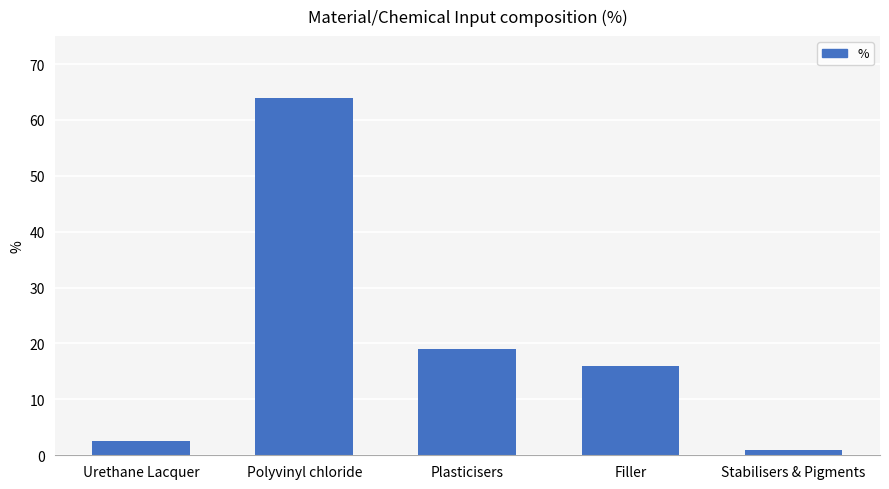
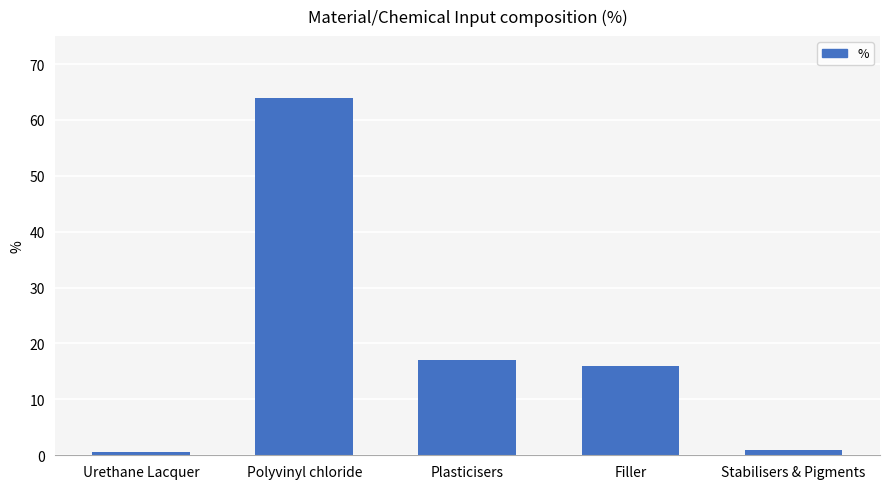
Urethane Lacquer: 3 -> 1
Plasticisers: 19 -> 17
